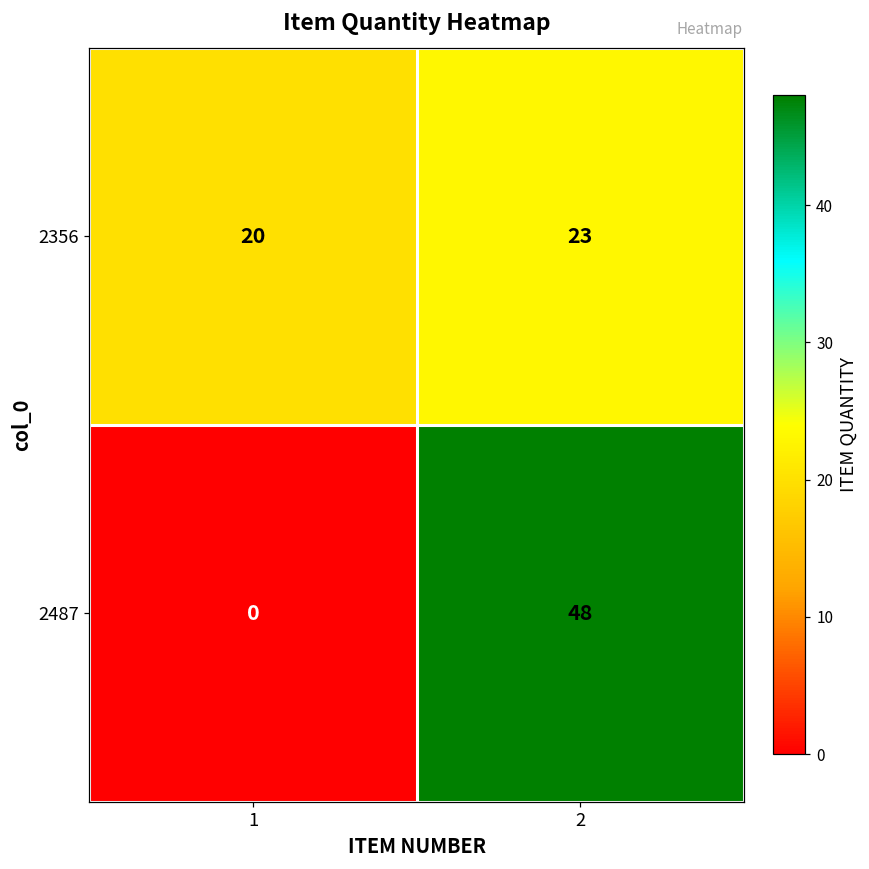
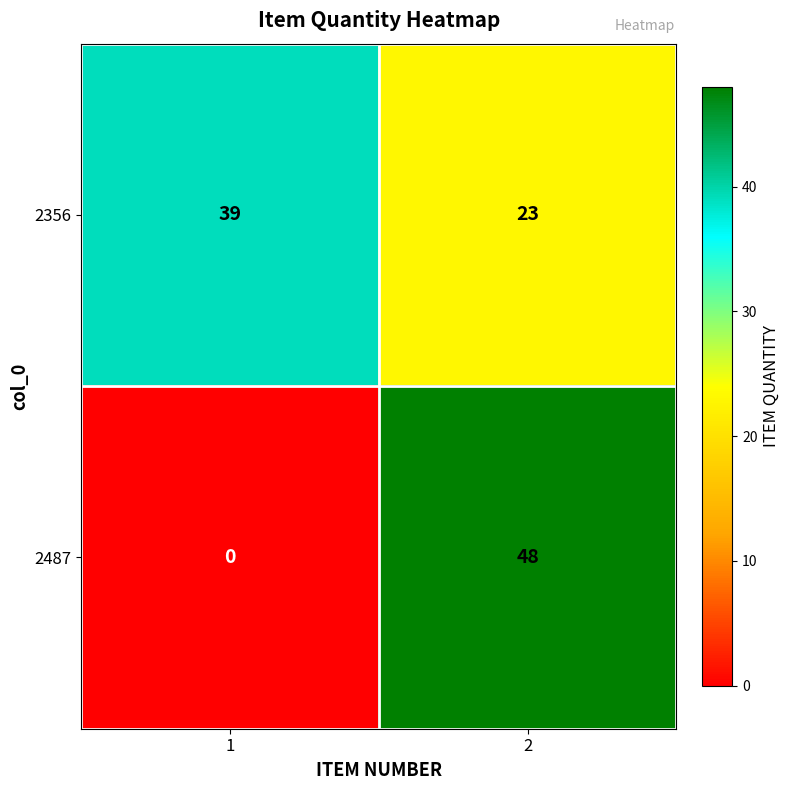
2356, 1: 20 -> 39
